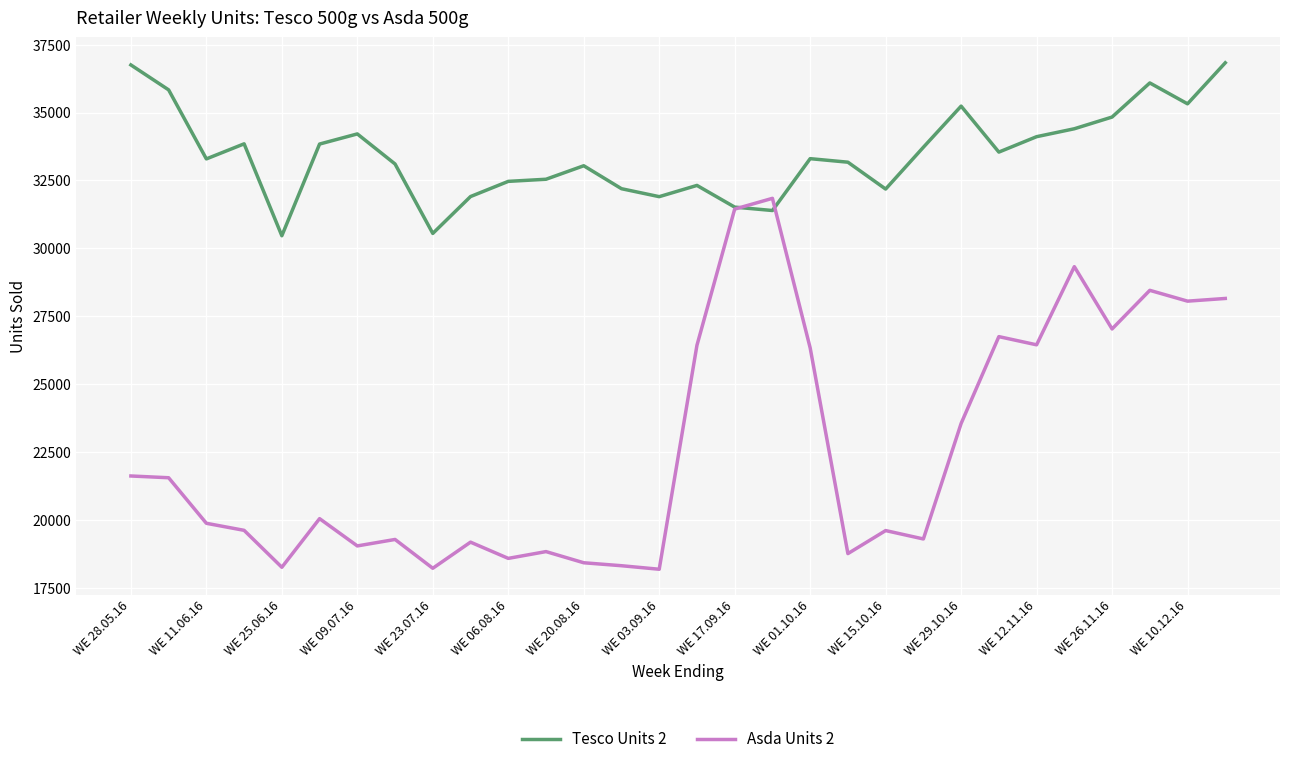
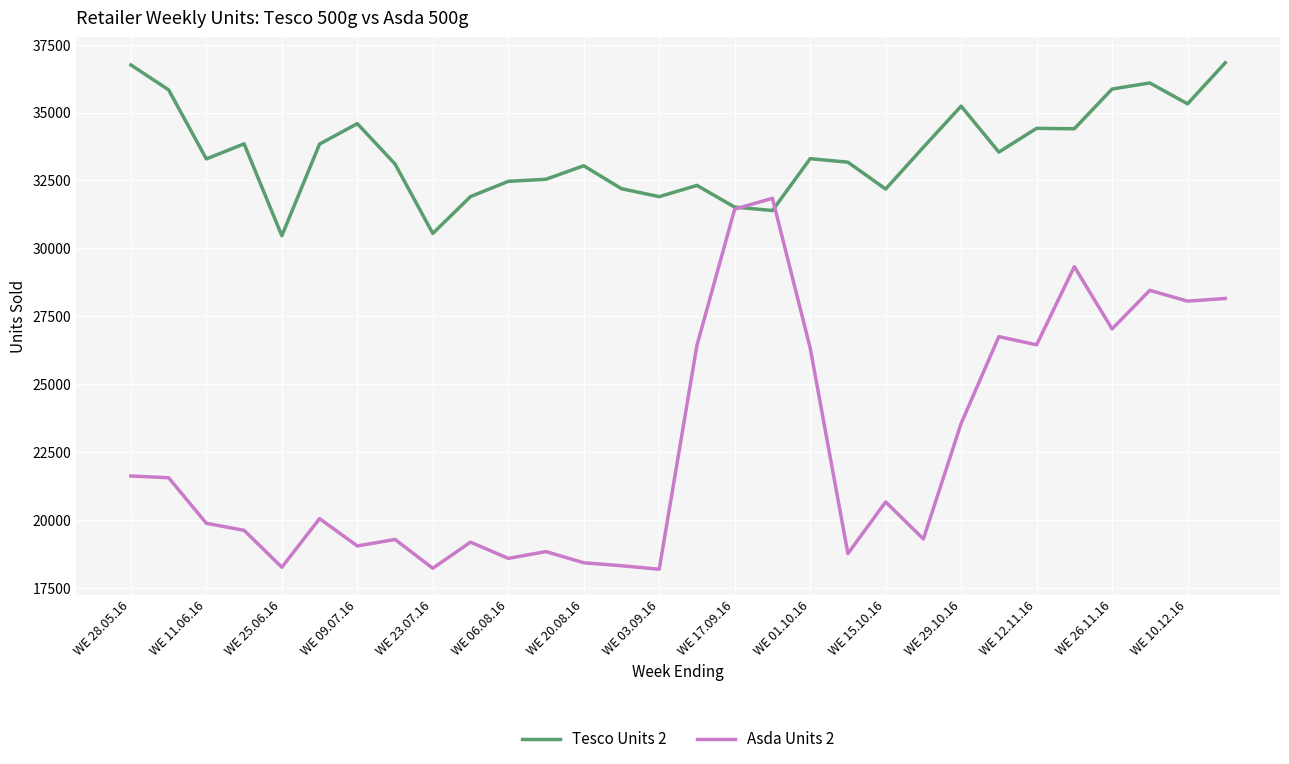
Tesco Units 2, WE 09.07.16: 34200 -> 34600
Asda Units 2, WE 15.10.16: 19600 -> 20700
Tesco Units 2, WE 12.11.16: 34100 -> 34400
Tesco Units 2, WE 26.11.16: 34800 -> 35900
